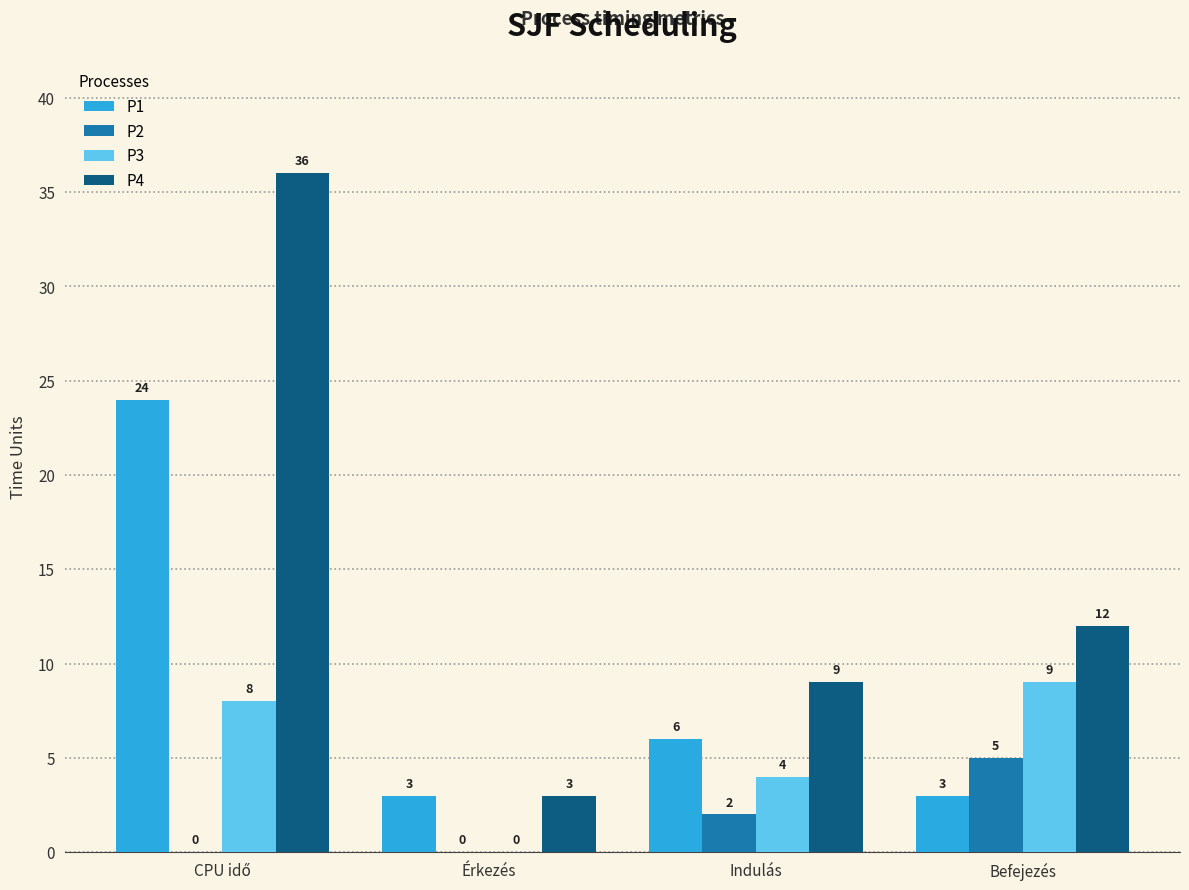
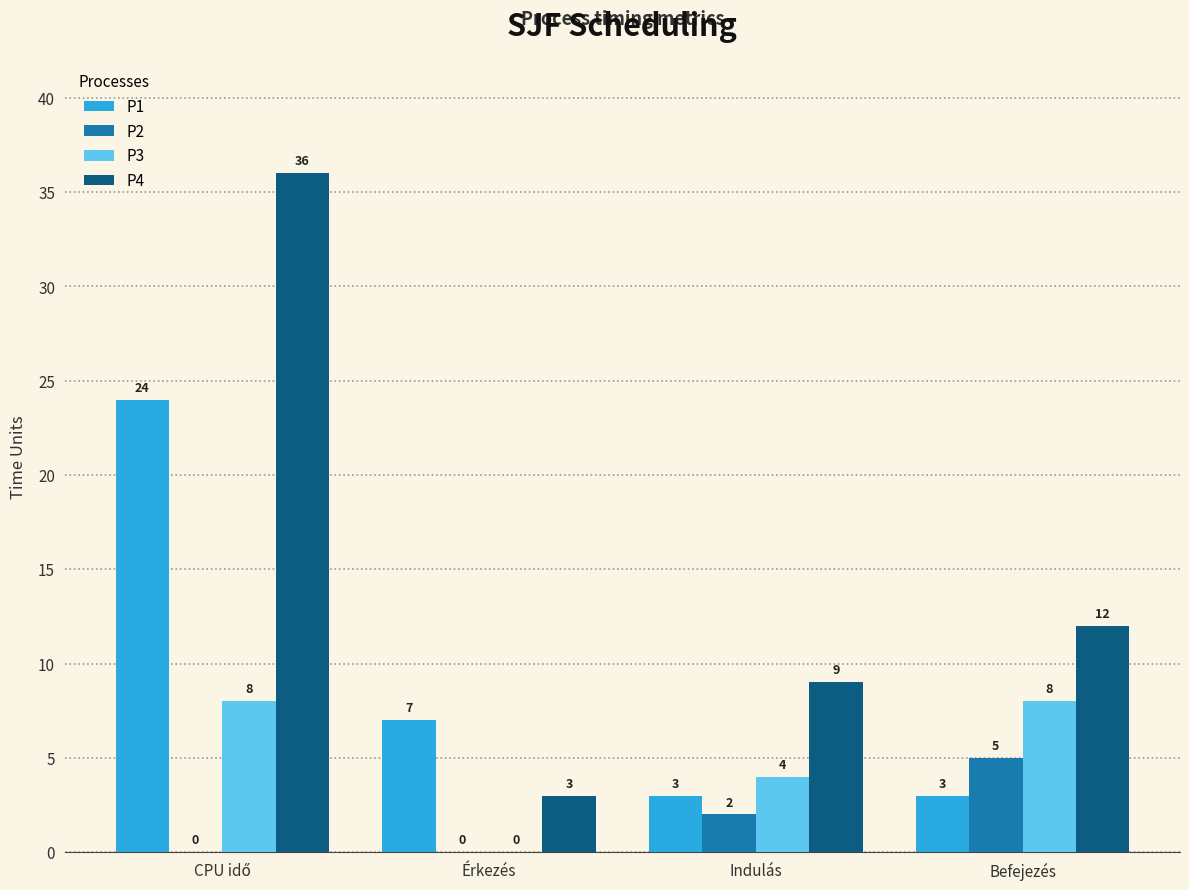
P1, Érkezés: 3 -> 7
P1, Indulás: 6 -> 3
P3, Befejezés: 9 -> 8
